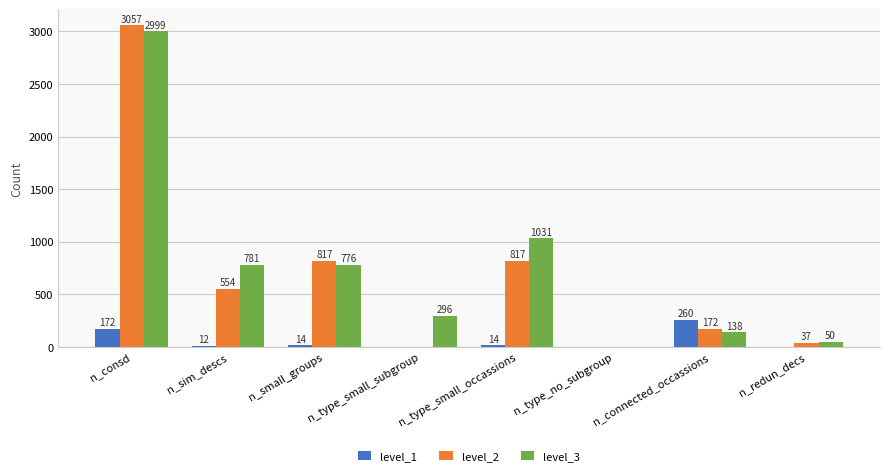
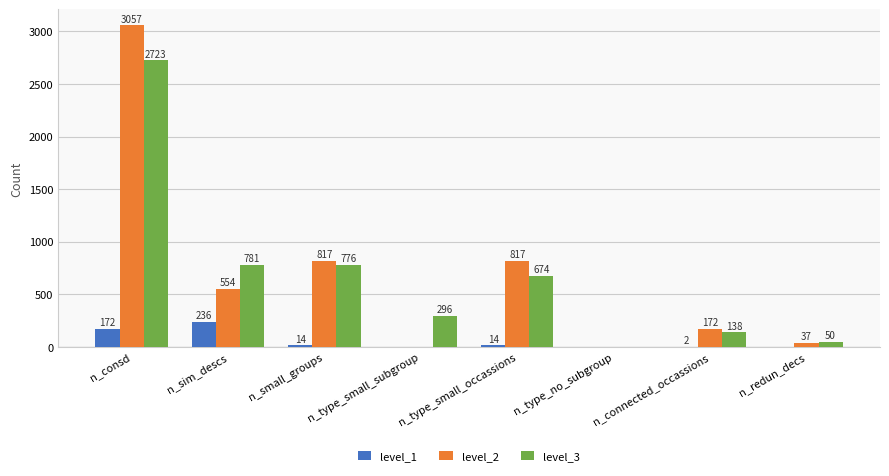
level_3, n_consd: 2999 -> 2723
level_1, n_sim_descs: 12 -> 236
level_3, n_type_small_occassions: 1031 -> 674
level_1, n_connected_occassions: 260 -> 2
